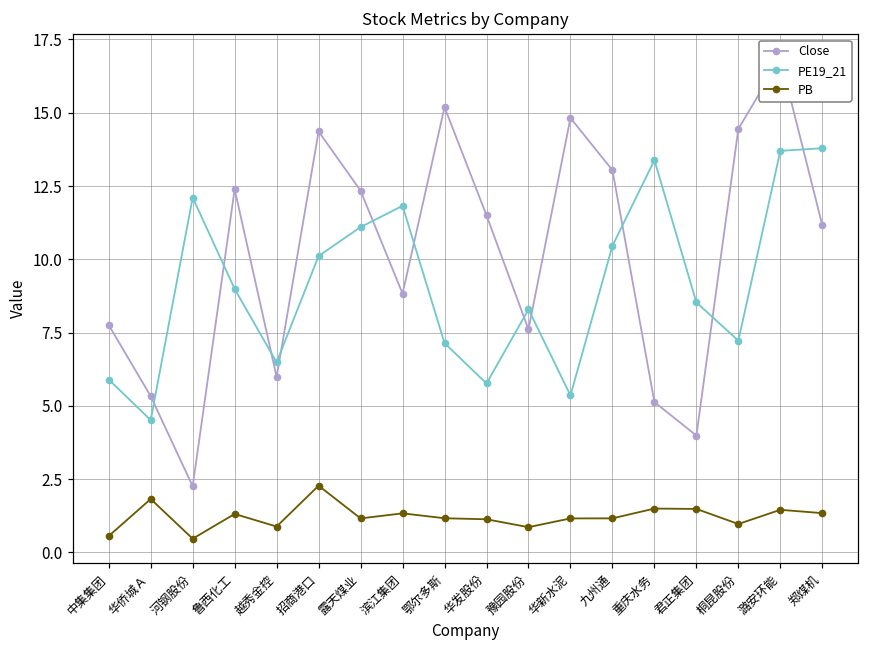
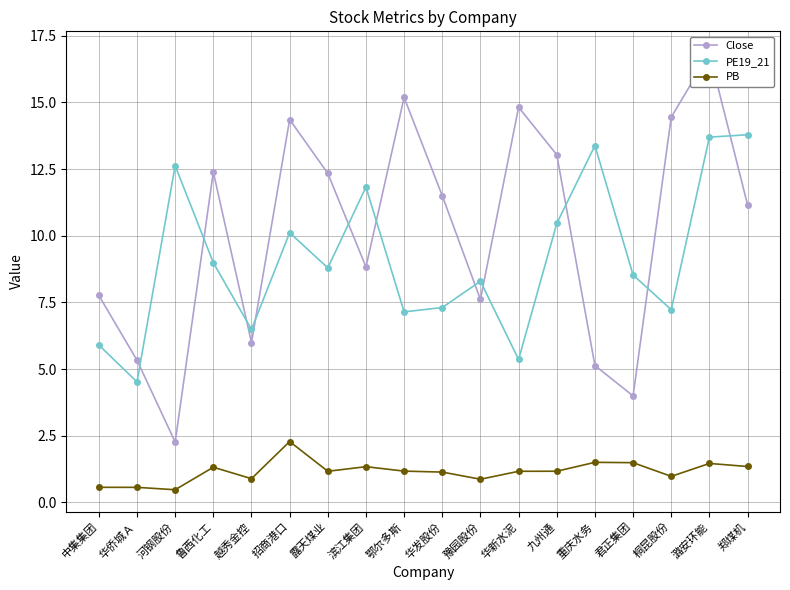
PB, 华侨城Ａ: 1.8 -> 0.6
PE19_21, 河钢股份: 12.1 -> 12.6
PE19_21, 露天煤业: 11.1 -> 8.8
PE19_21, 华发股份: 5.8 -> 7.3
